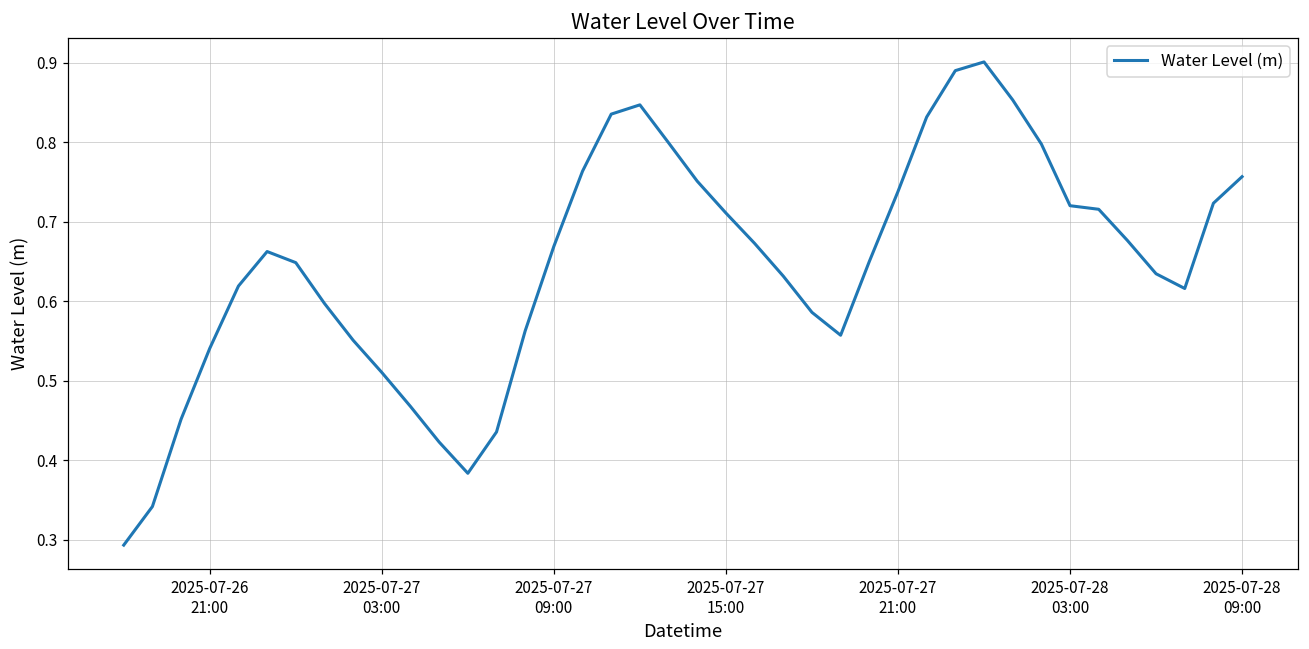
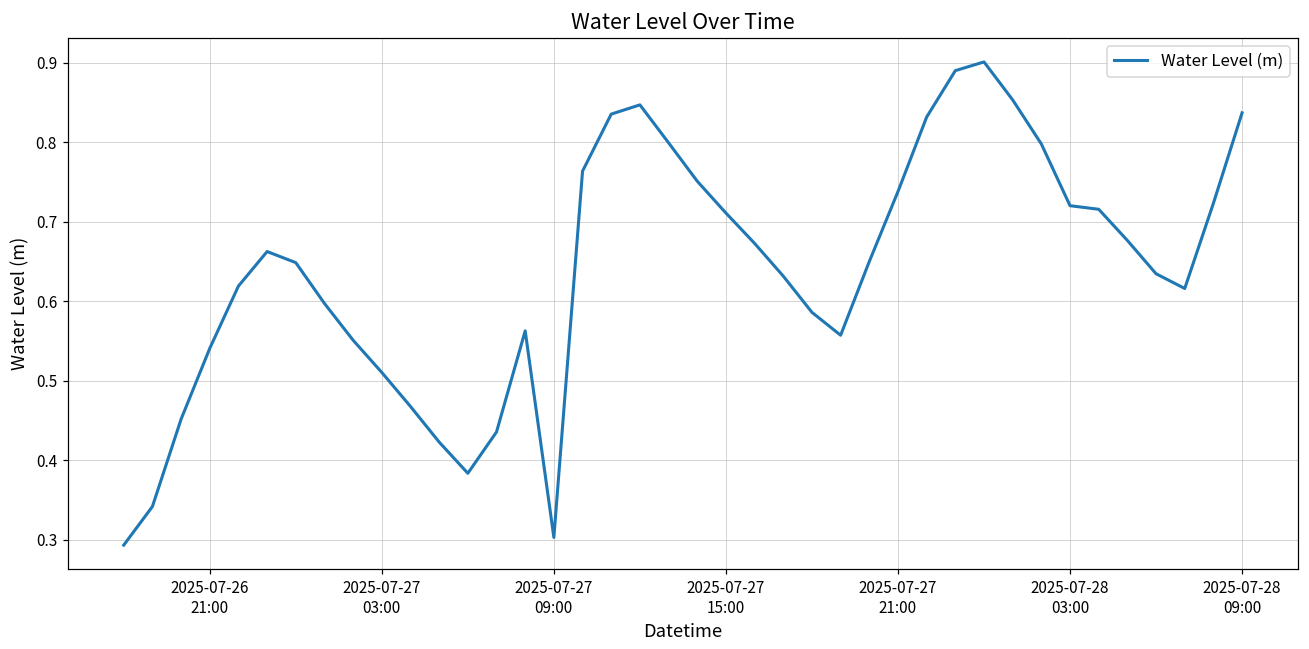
2025-07-27 09:00: 0.67 -> 0.30
2025-07-28 09:00: 0.76 -> 0.84
